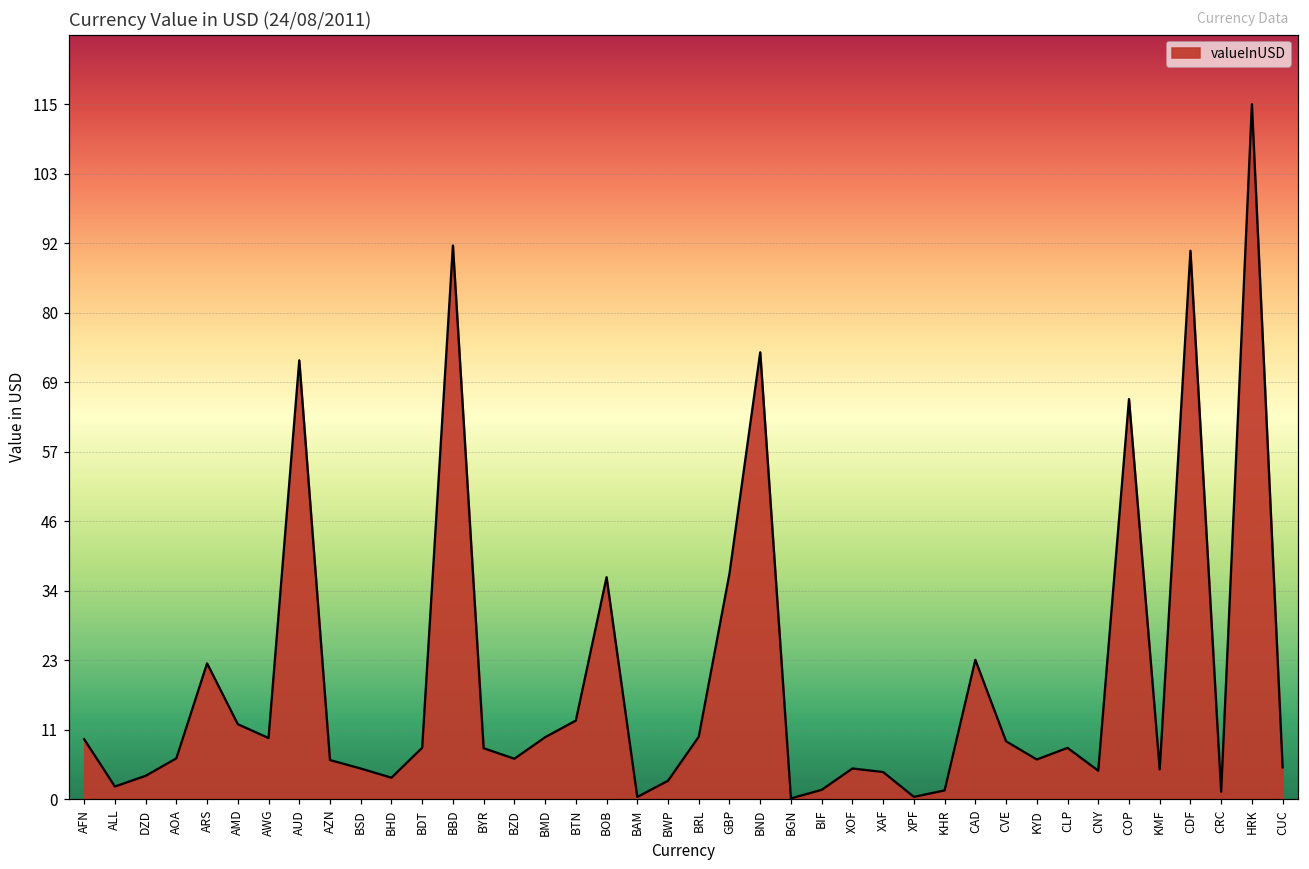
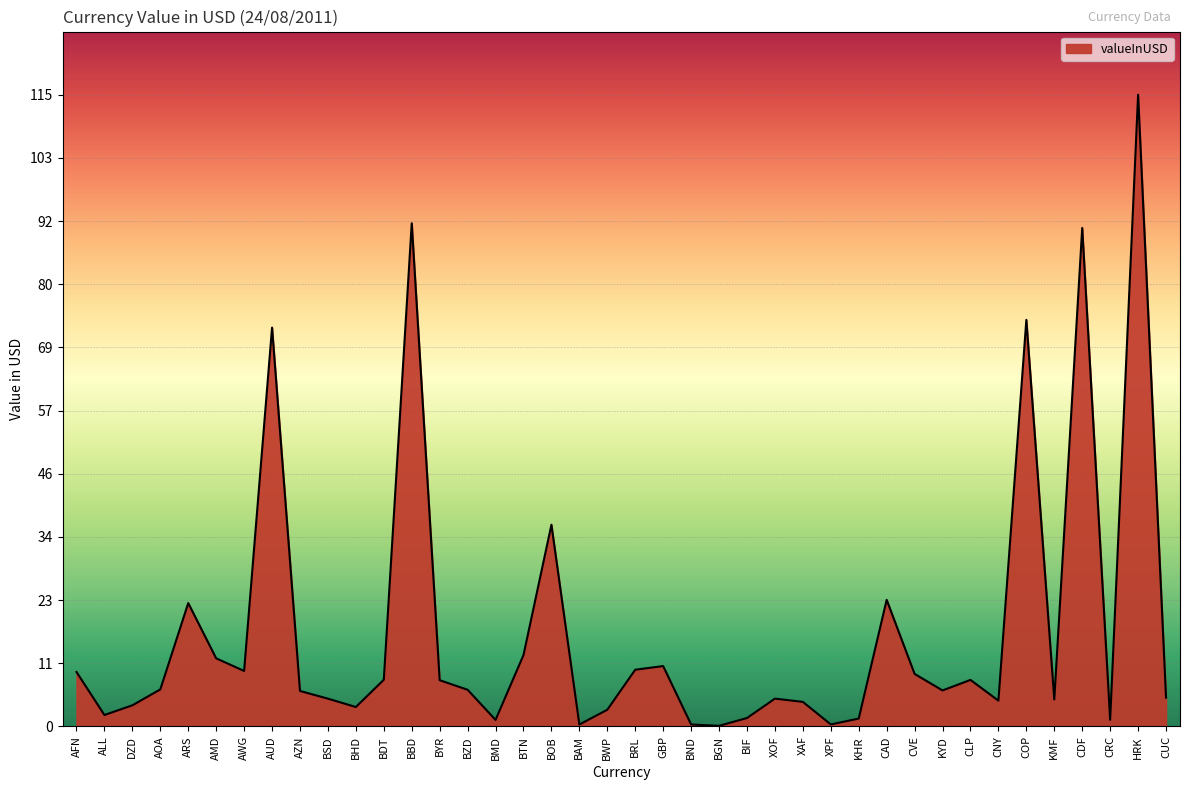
BMD: 10 -> 1
GBP: 37 -> 11
BND: 74 -> 0
COP: 66 -> 74
